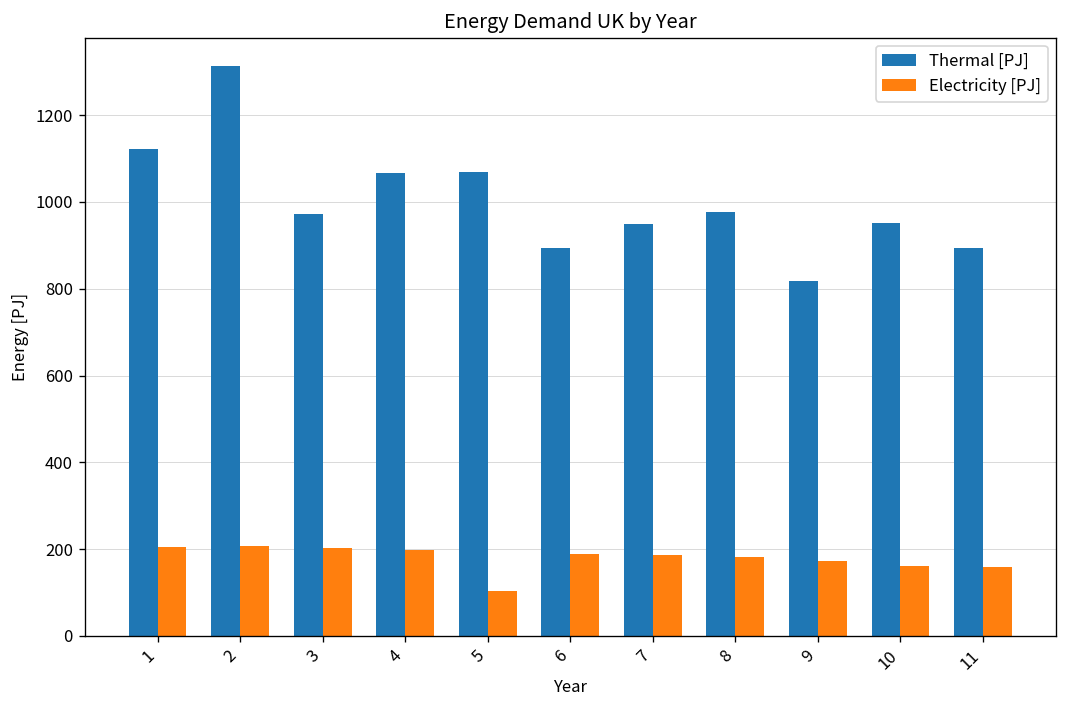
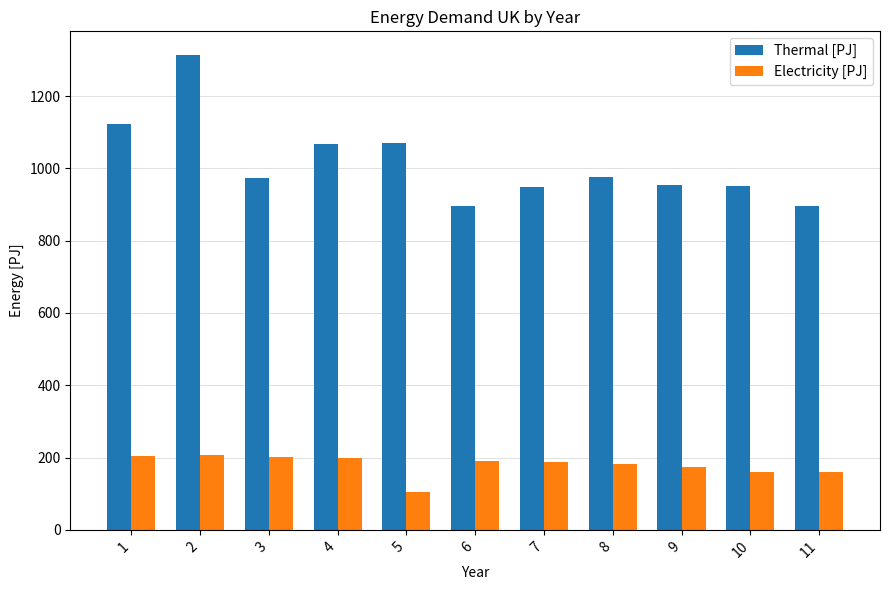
Thermal [PJ], 9: 820 -> 950
